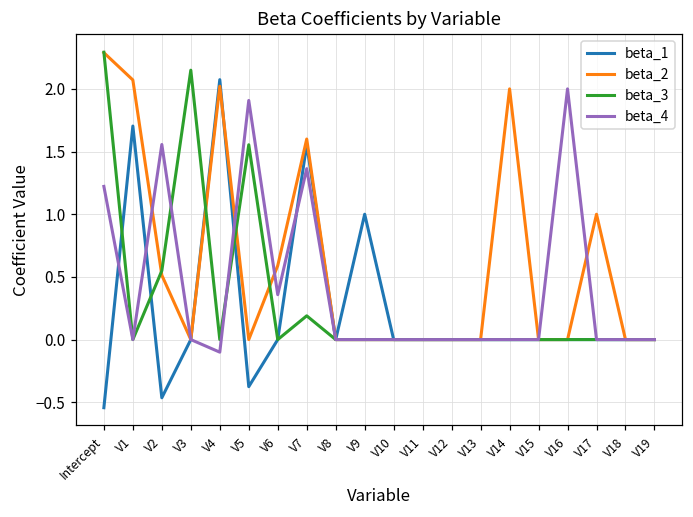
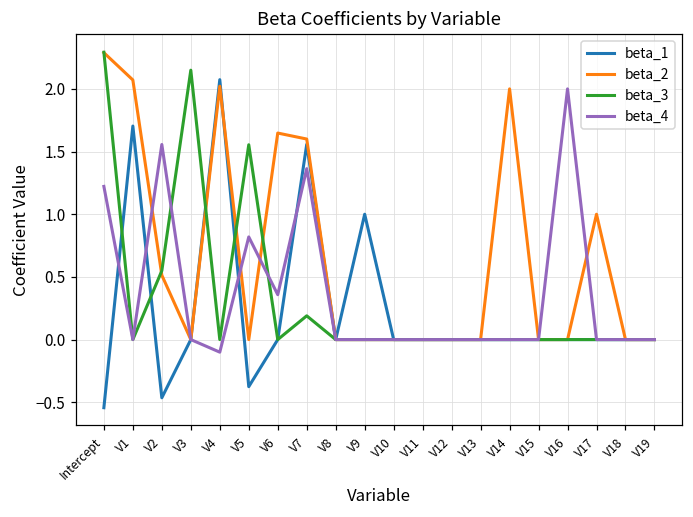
beta_4, V5: 1.91 -> 0.82
beta_2, V6: 0.59 -> 1.65
